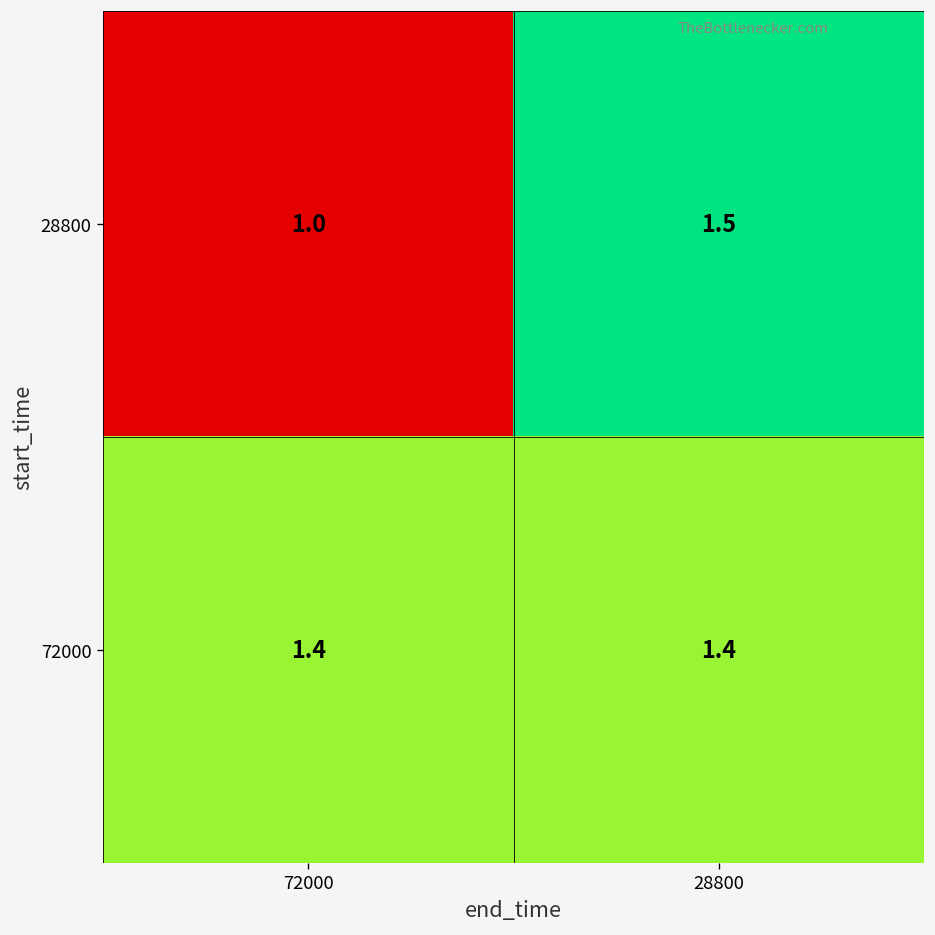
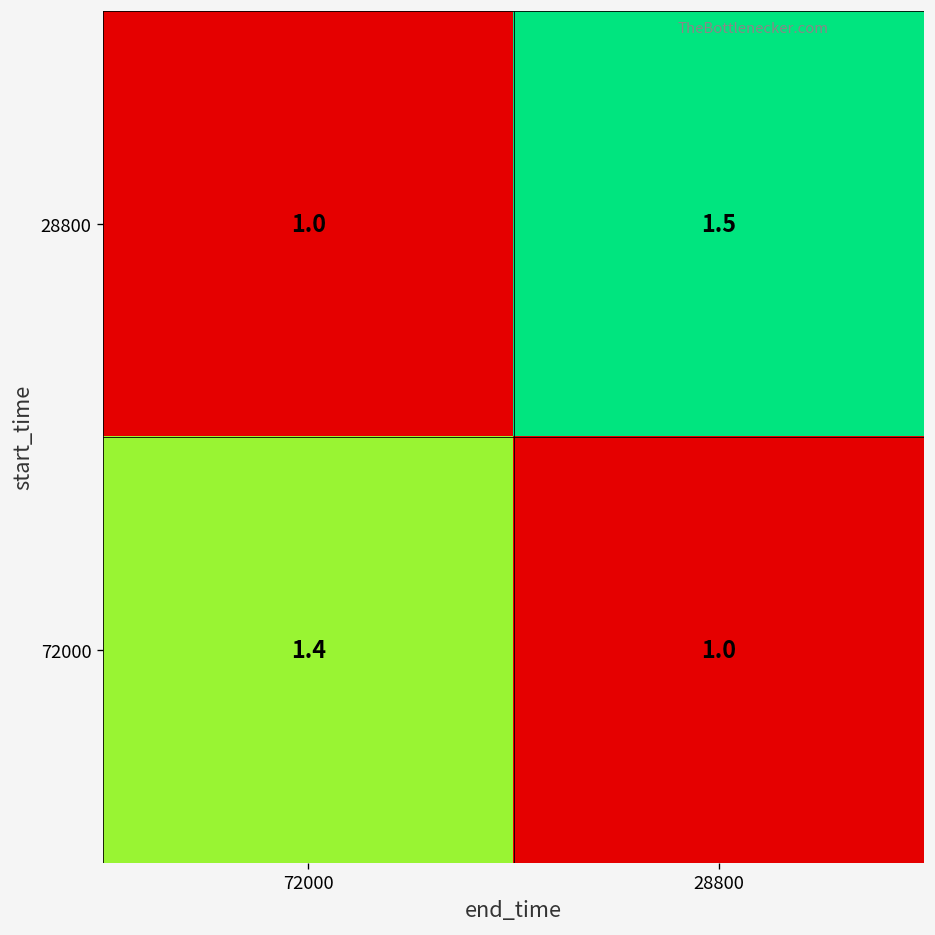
72000, 28800: 1.4 -> 1.0
